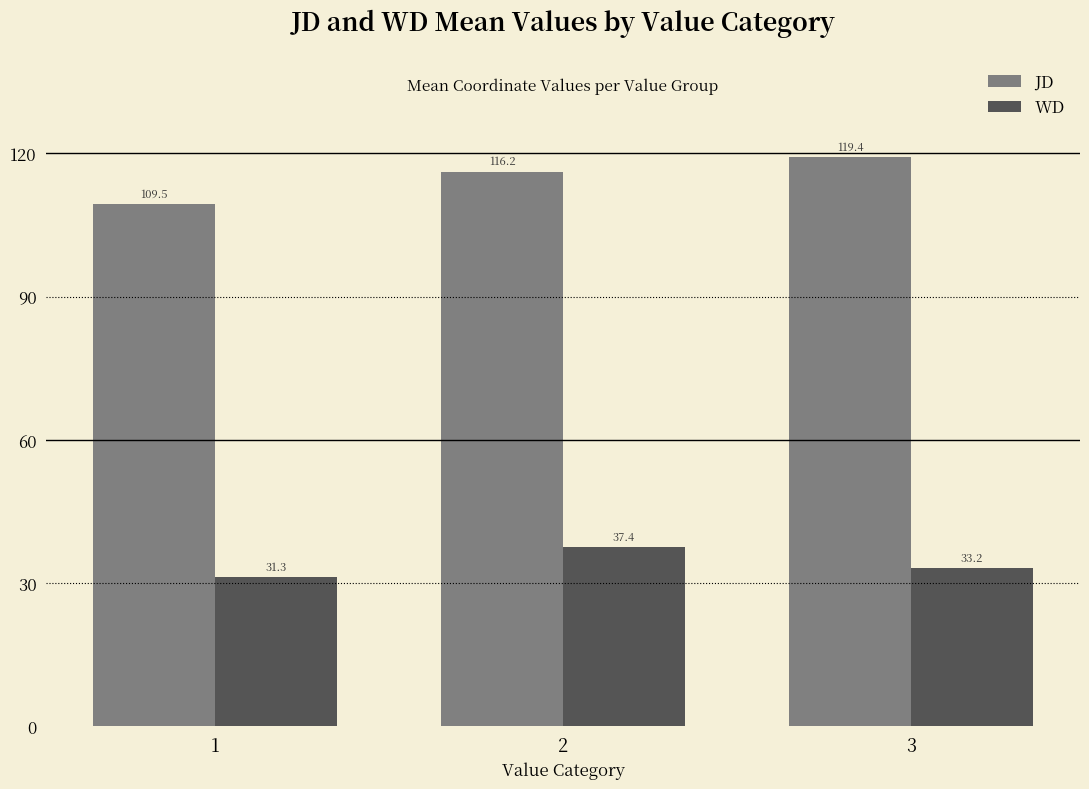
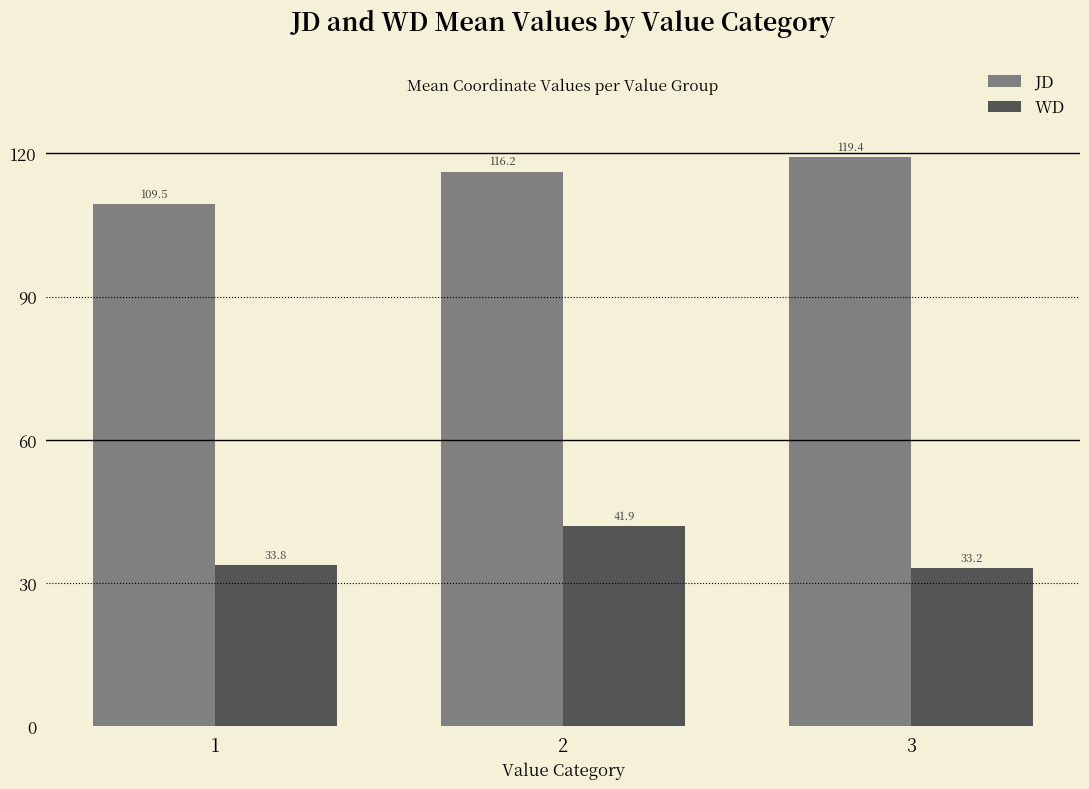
WD, 1: 31.3 -> 33.8
WD, 2: 37.4 -> 41.9
